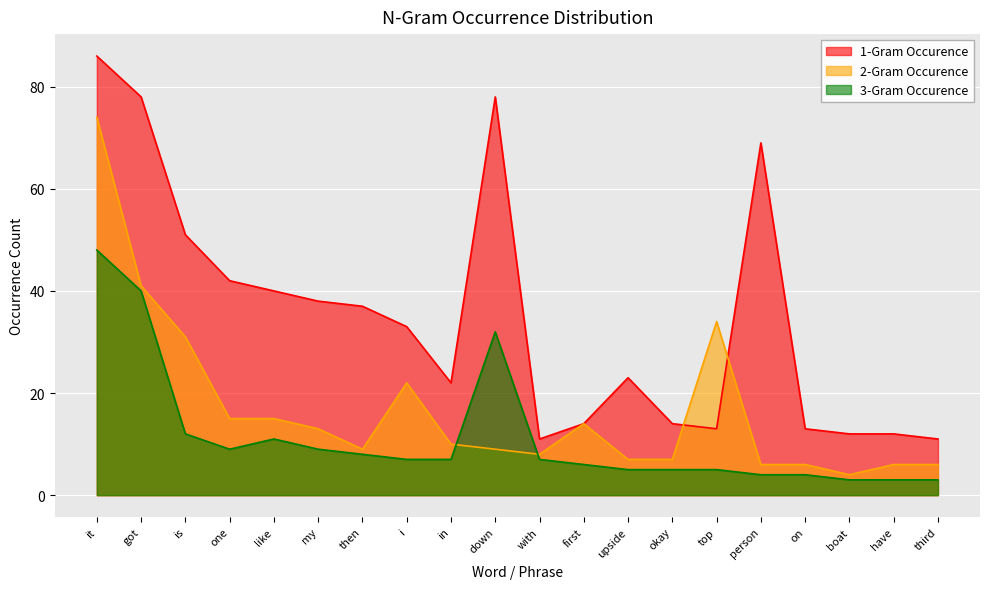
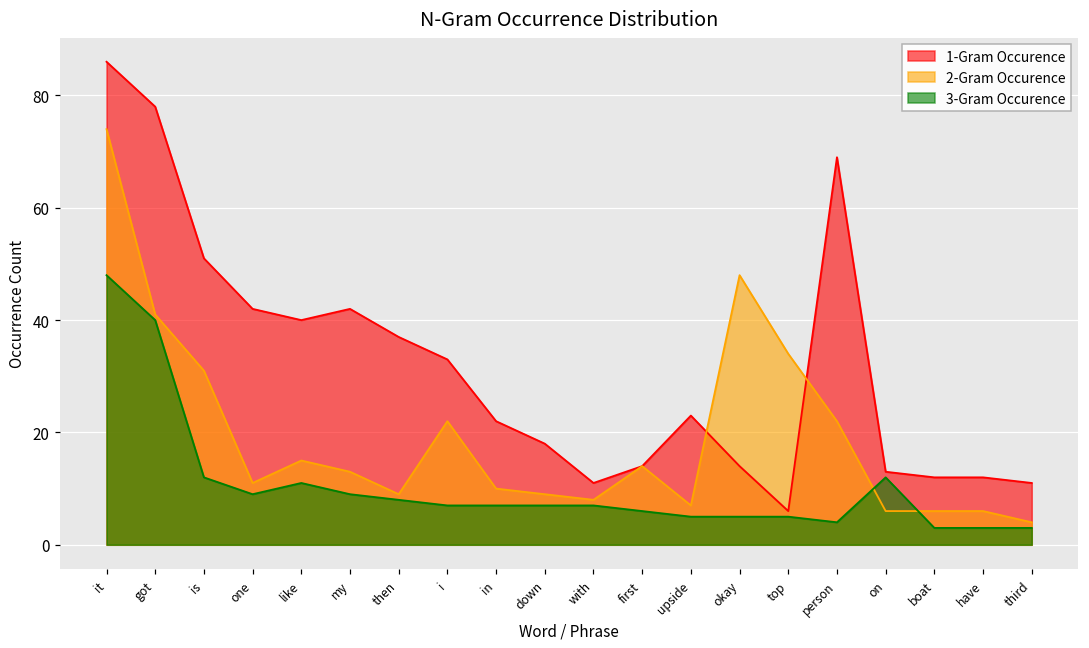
2-Gram Occurence, one: 15 -> 11
1-Gram Occurence, my: 38 -> 42
1-Gram Occurence, down: 78 -> 18
3-Gram Occurence, down: 32 -> 7
2-Gram Occurence, okay: 7 -> 48
1-Gram Occurence, top: 13 -> 6
2-Gram Occurence, person: 6 -> 22
3-Gram Occurence, on: 4 -> 12
2-Gram Occurence, boat: 4 -> 6
2-Gram Occurence, third: 6 -> 4
